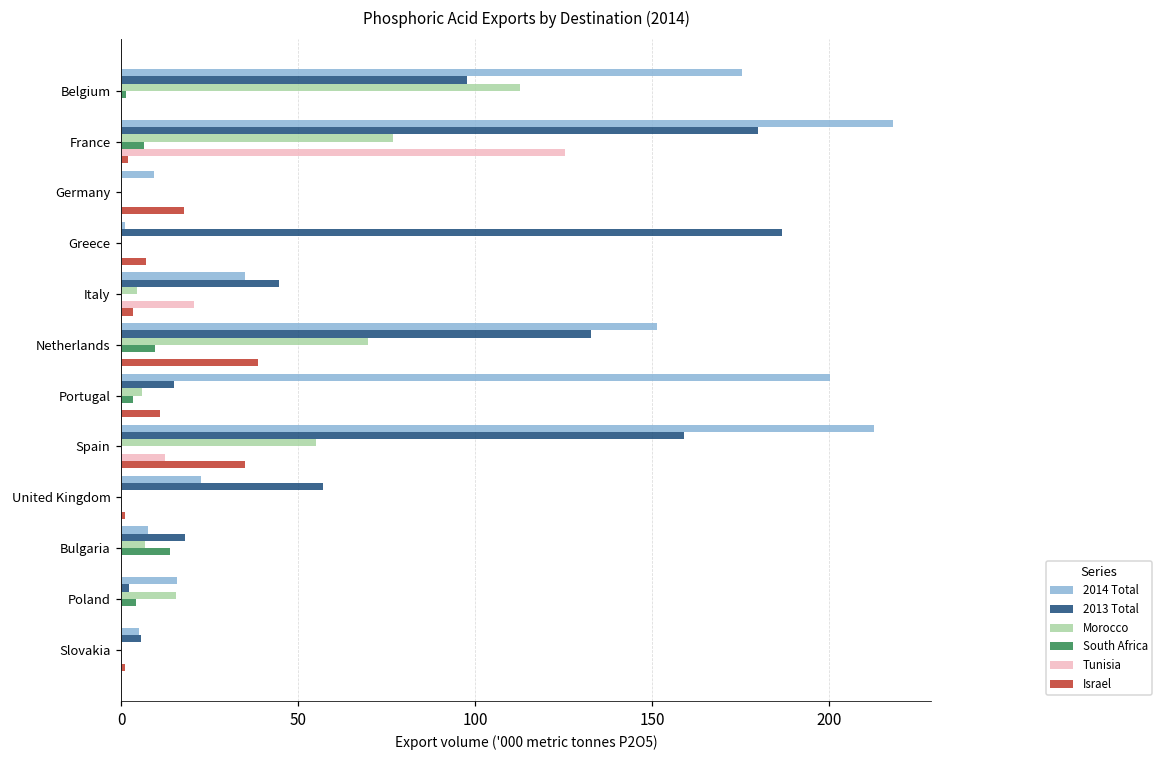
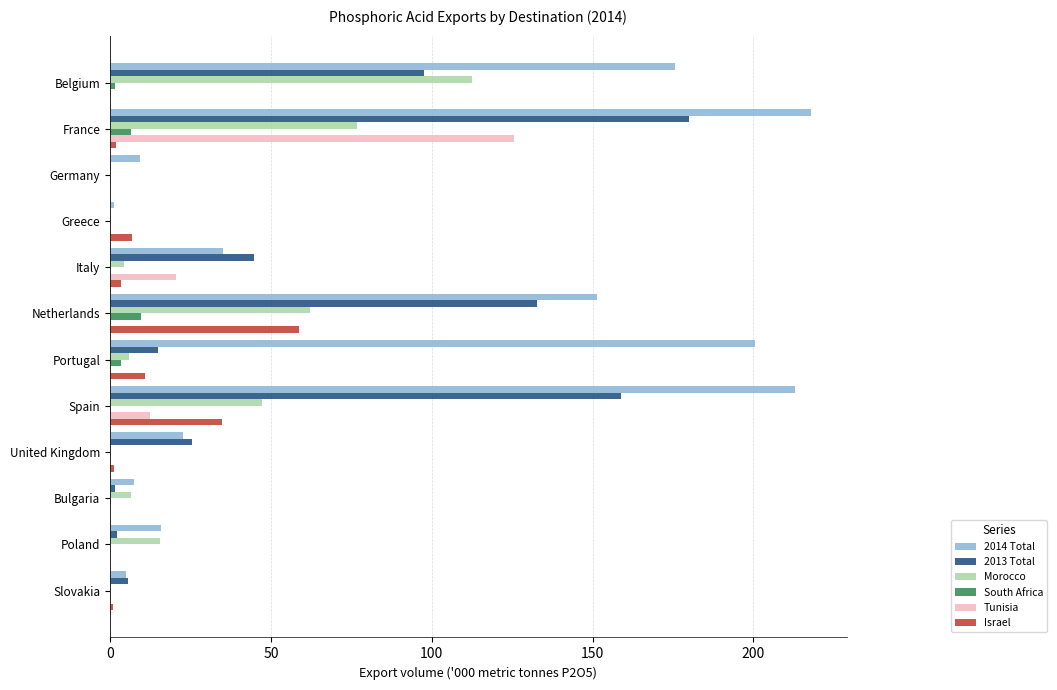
Israel, Germany: 18 -> 0
2013 Total, Greece: 187 -> 0
Morocco, Netherlands: 70 -> 62
Israel, Netherlands: 39 -> 59
Morocco, Spain: 55 -> 47
2013 Total, United Kingdom: 57 -> 26
2013 Total, Bulgaria: 18 -> 2
South Africa, Bulgaria: 14 -> 0
South Africa, Poland: 4 -> 0
